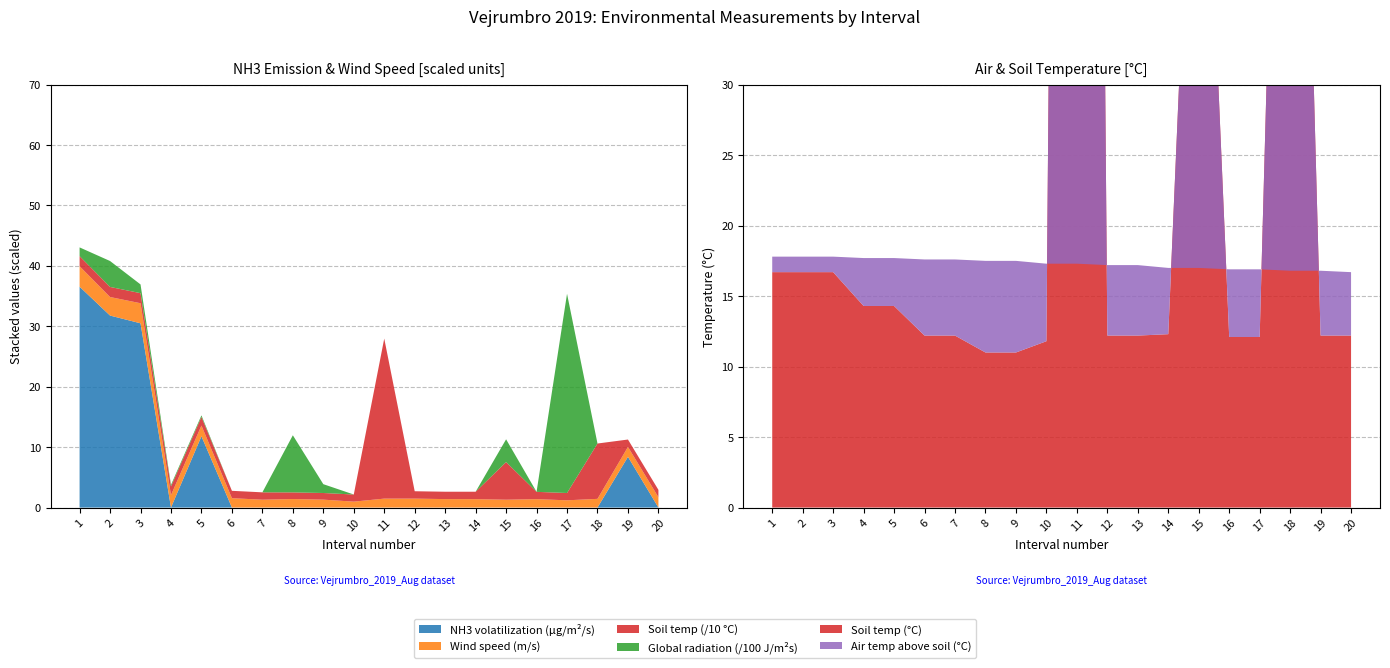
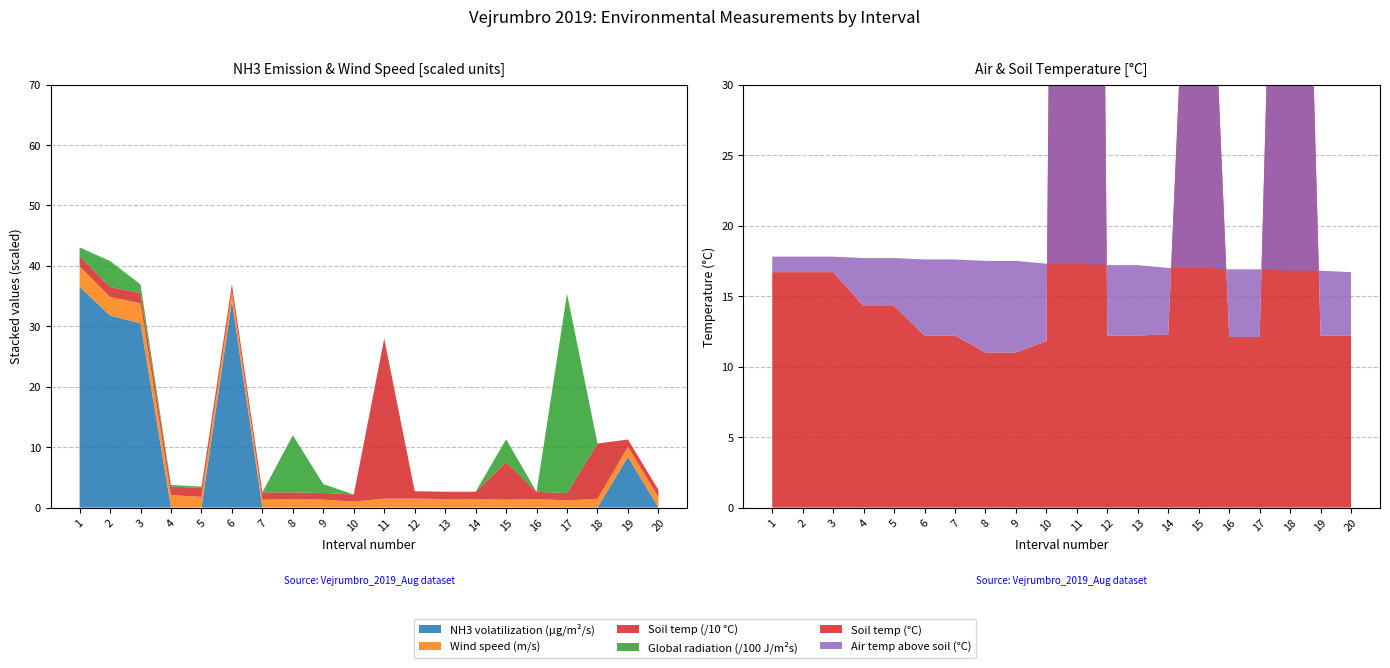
NH3 Emission & Wind Speed [scaled units], NH3 volatilization (µg/m²/s), 5: 12 -> 0
NH3 Emission & Wind Speed [scaled units], NH3 volatilization (µg/m²/s), 6: 0 -> 34
